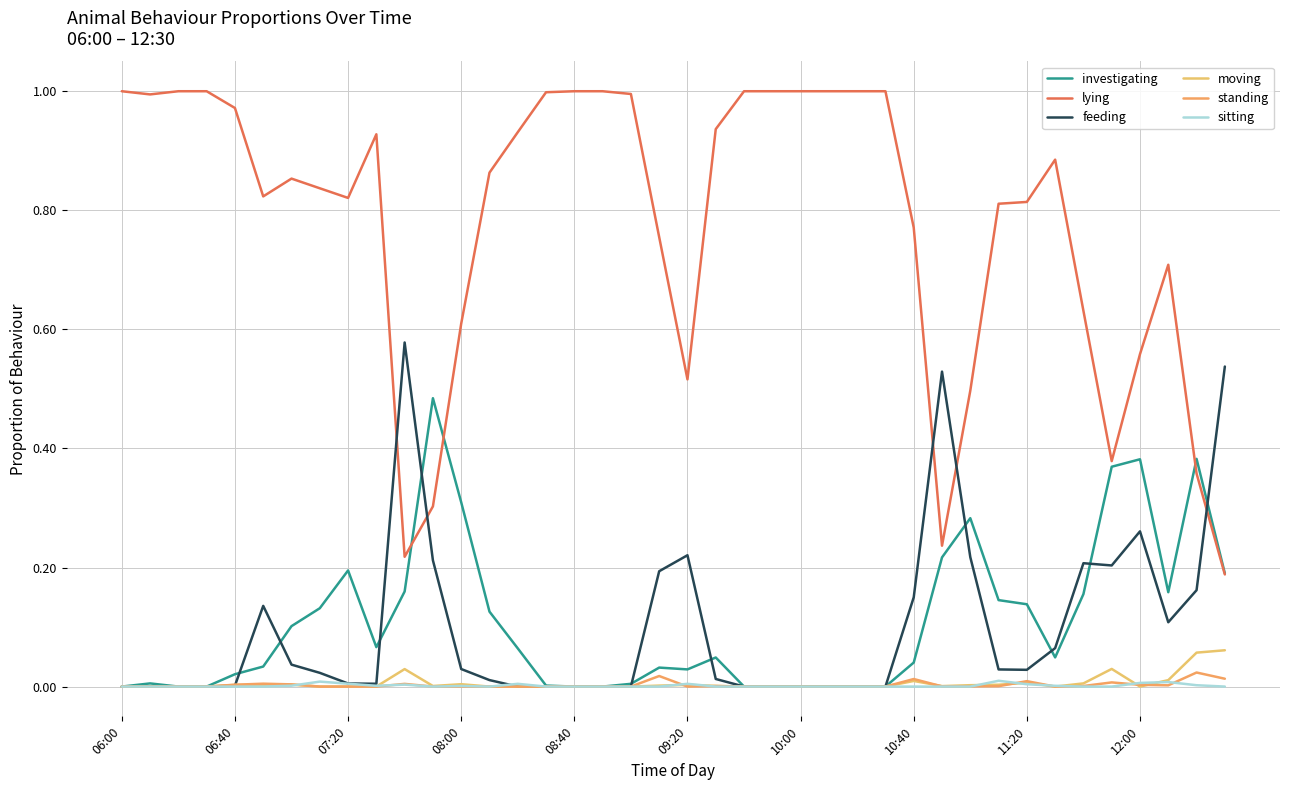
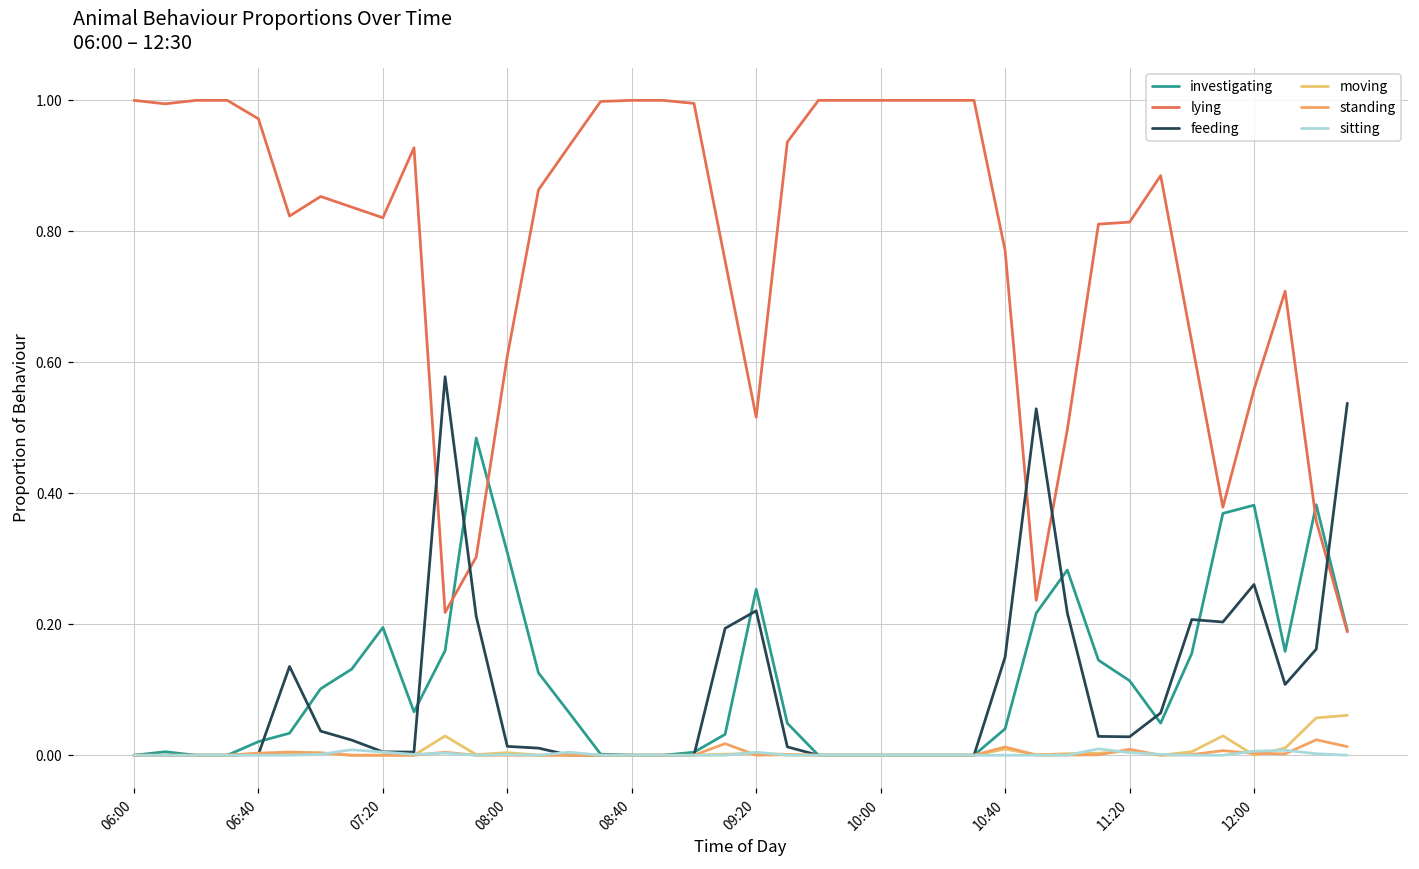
feeding, 08:00: 0.03 -> 0.01
investigating, 09:20: 0.03 -> 0.25
investigating, 11:20: 0.14 -> 0.11
